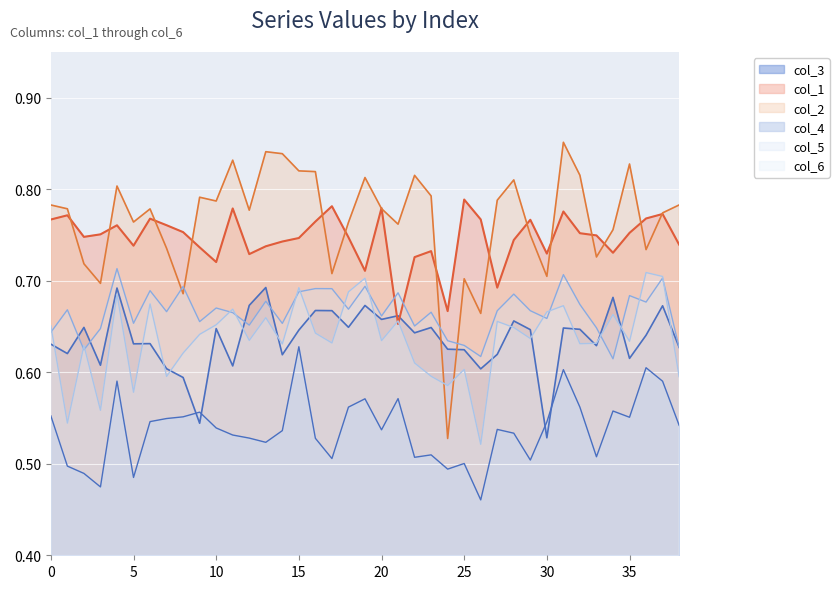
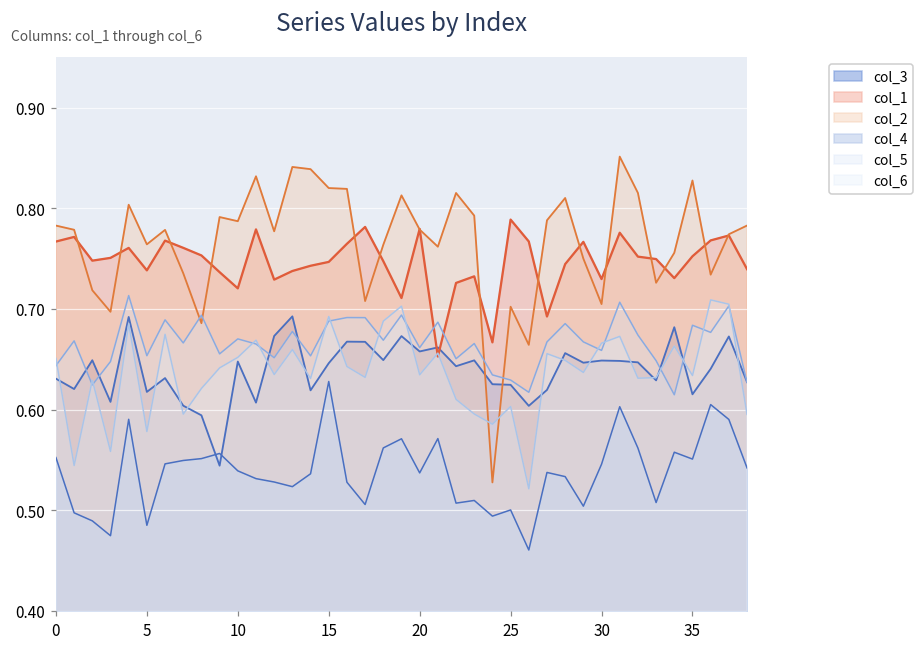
col_3, 5: 0.63 -> 0.62
col_3, 30: 0.53 -> 0.65
